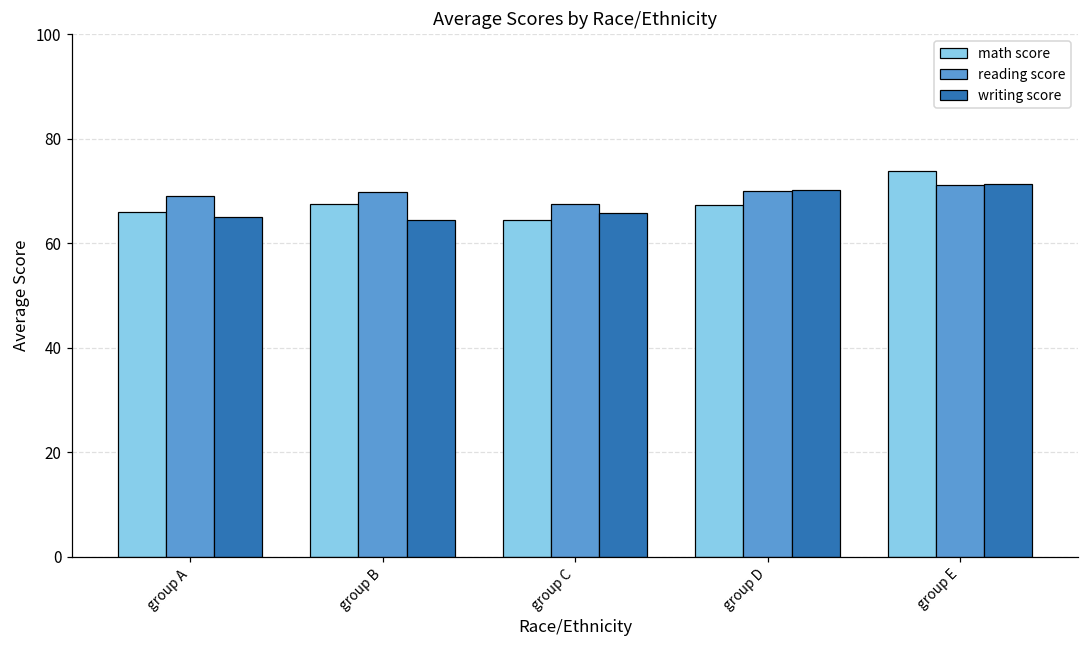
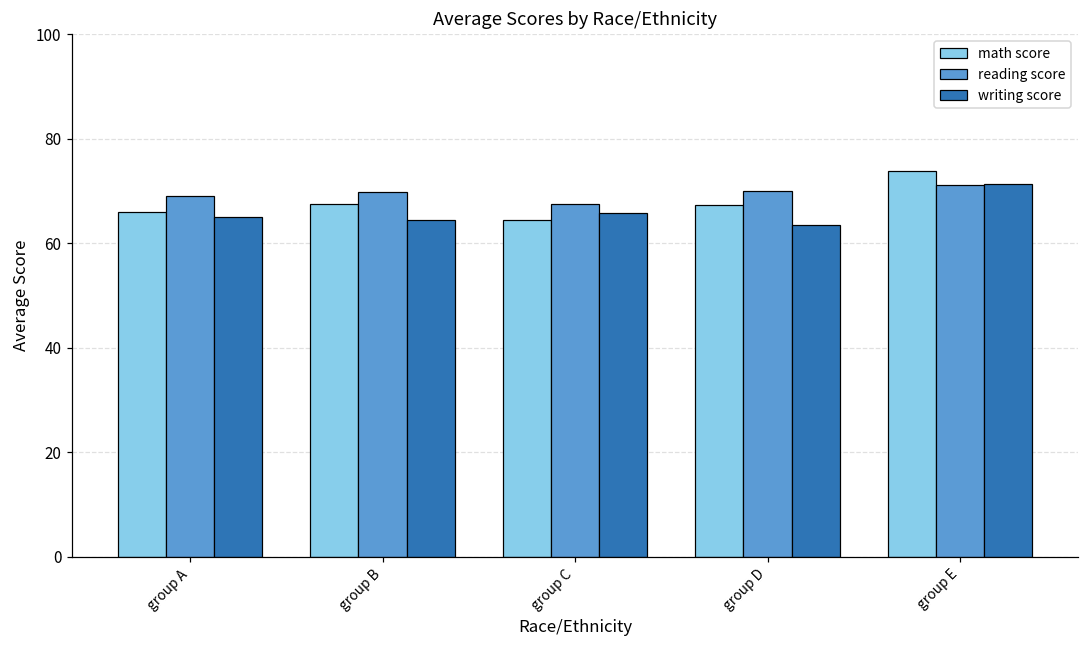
writing score, group D: 70 -> 64
